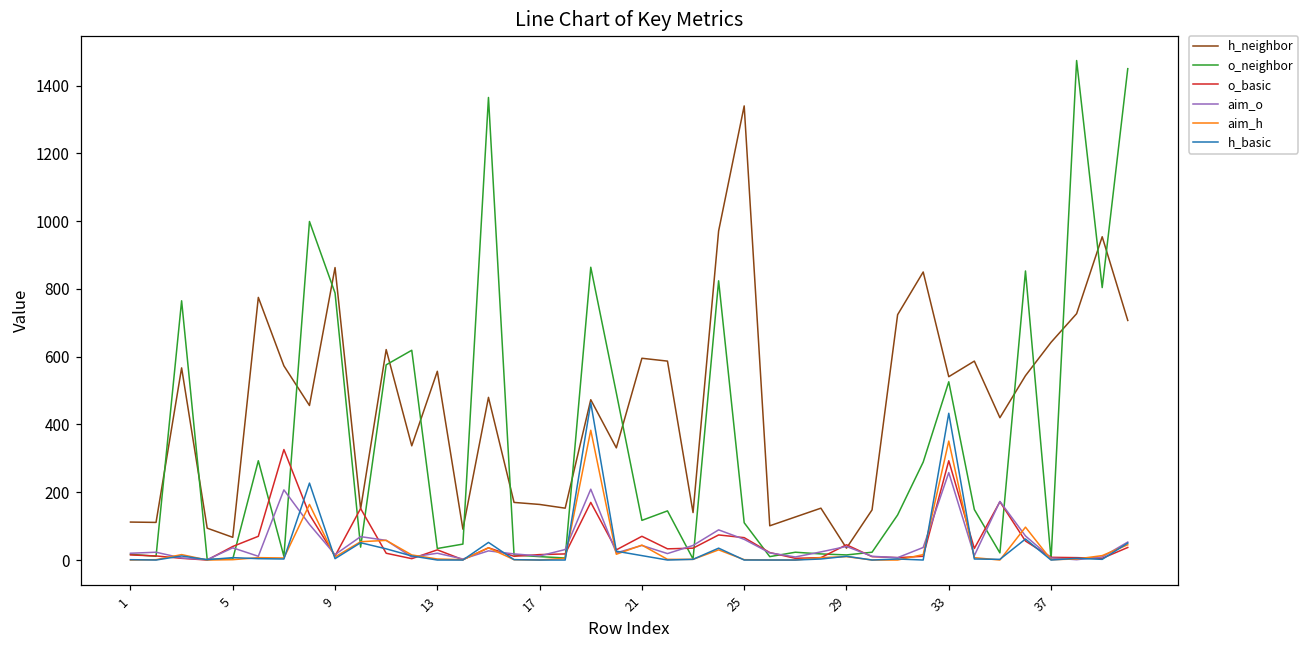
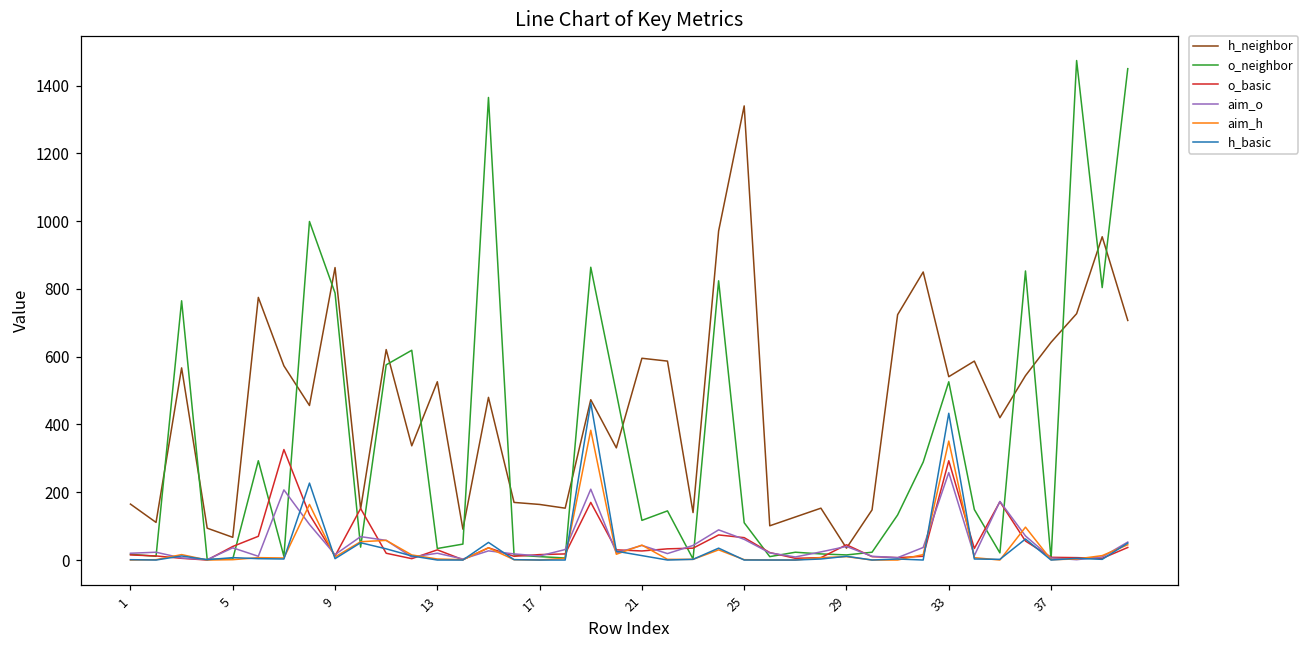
h_neighbor, 1: 110 -> 170
h_neighbor, 13: 560 -> 530
o_basic, 21: 70 -> 30
